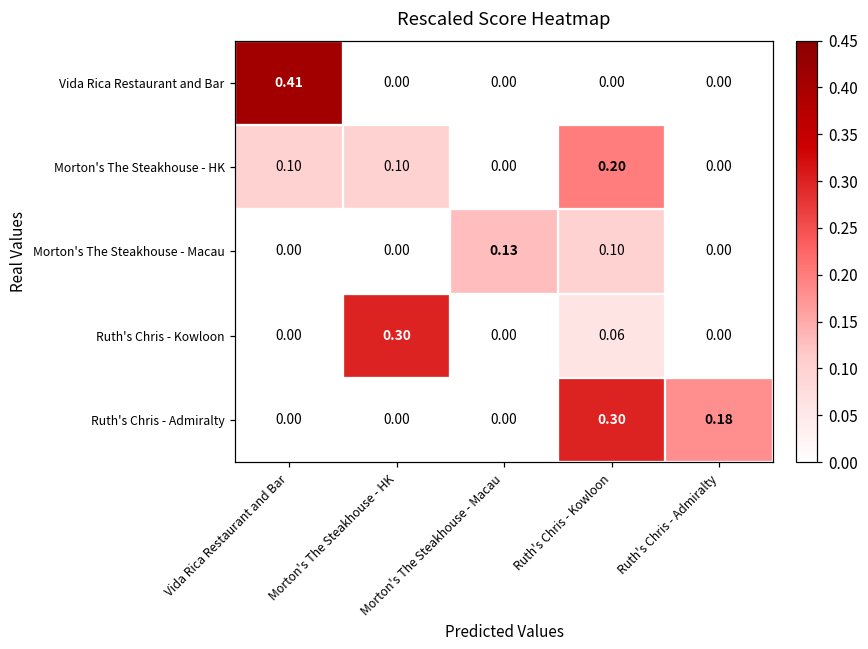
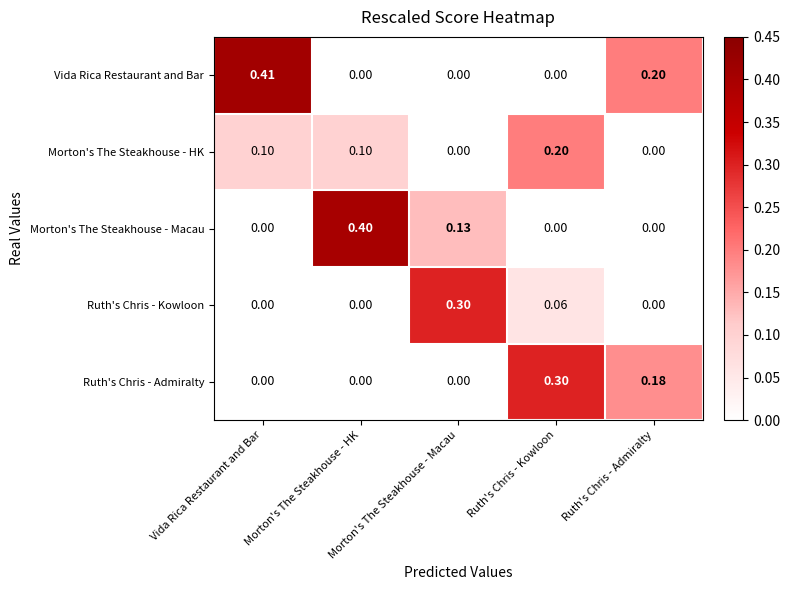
Vida Rica Restaurant and Bar, Ruth's Chris - Admiralty: 0.00 -> 0.20
Morton's The Steakhouse - Macau, Morton's The Steakhouse - HK: 0.00 -> 0.40
Morton's The Steakhouse - Macau, Ruth's Chris - Kowloon: 0.10 -> 0.00
Ruth's Chris - Kowloon, Morton's The Steakhouse - HK: 0.30 -> 0.00
Ruth's Chris - Kowloon, Morton's The Steakhouse - Macau: 0.00 -> 0.30
